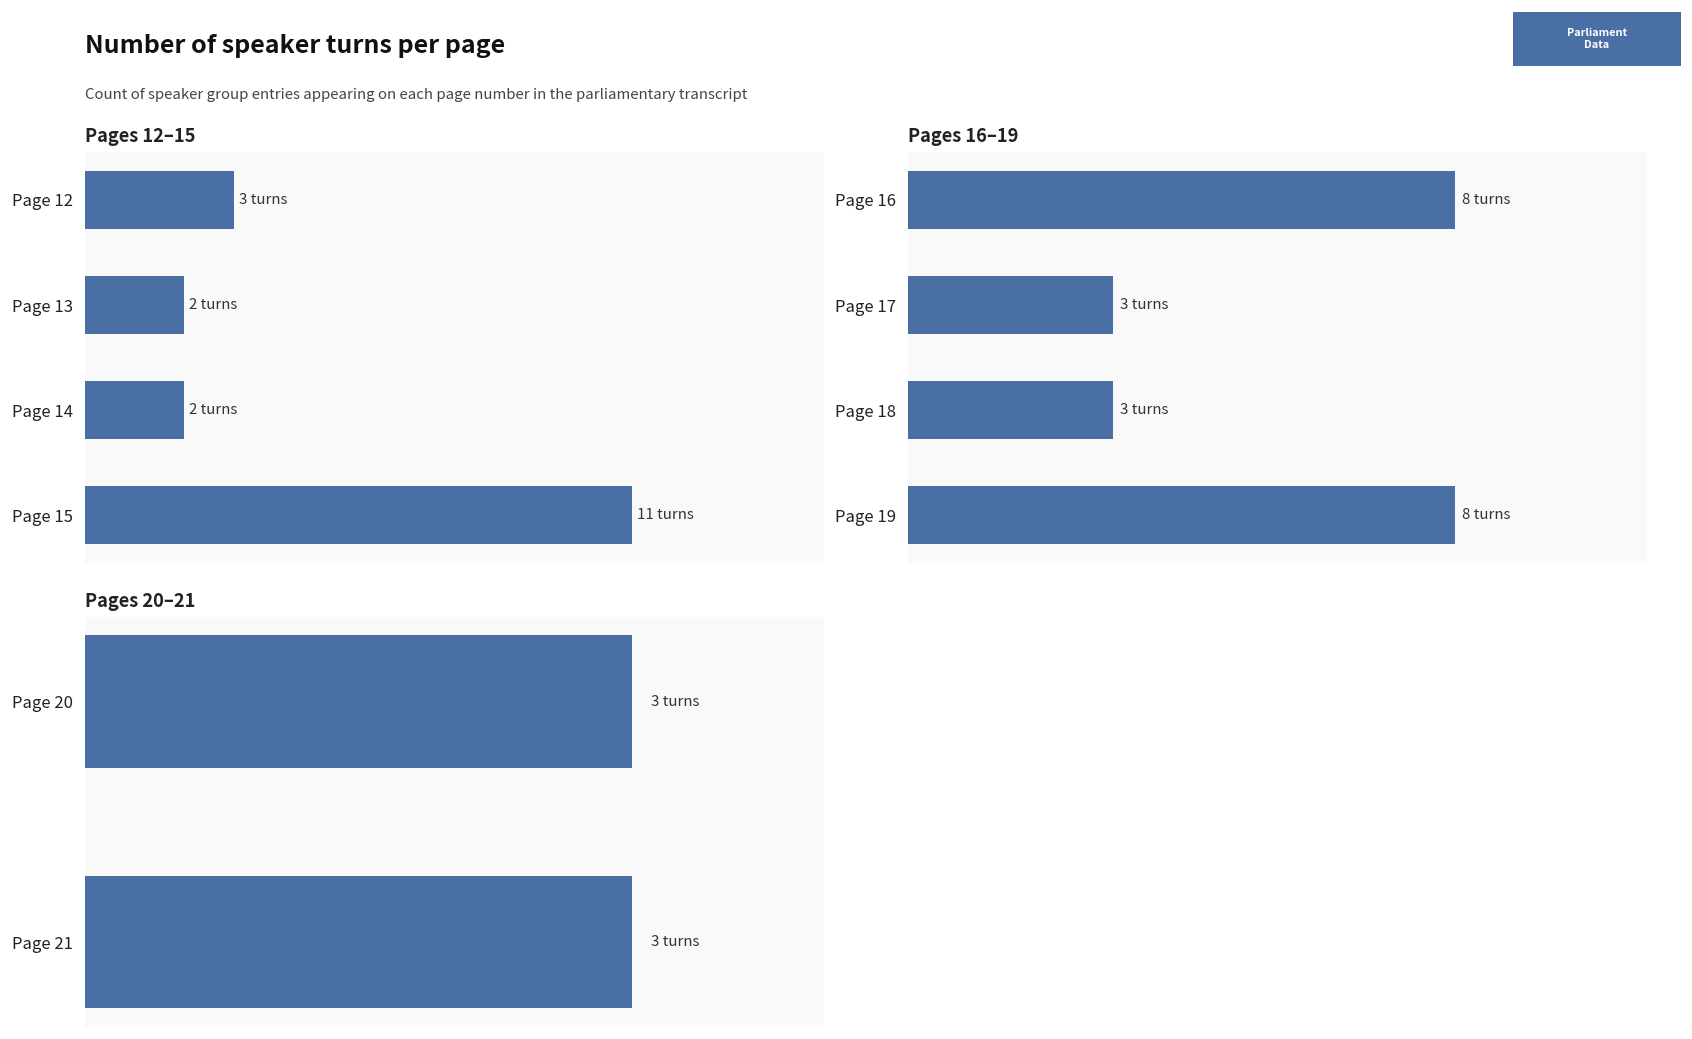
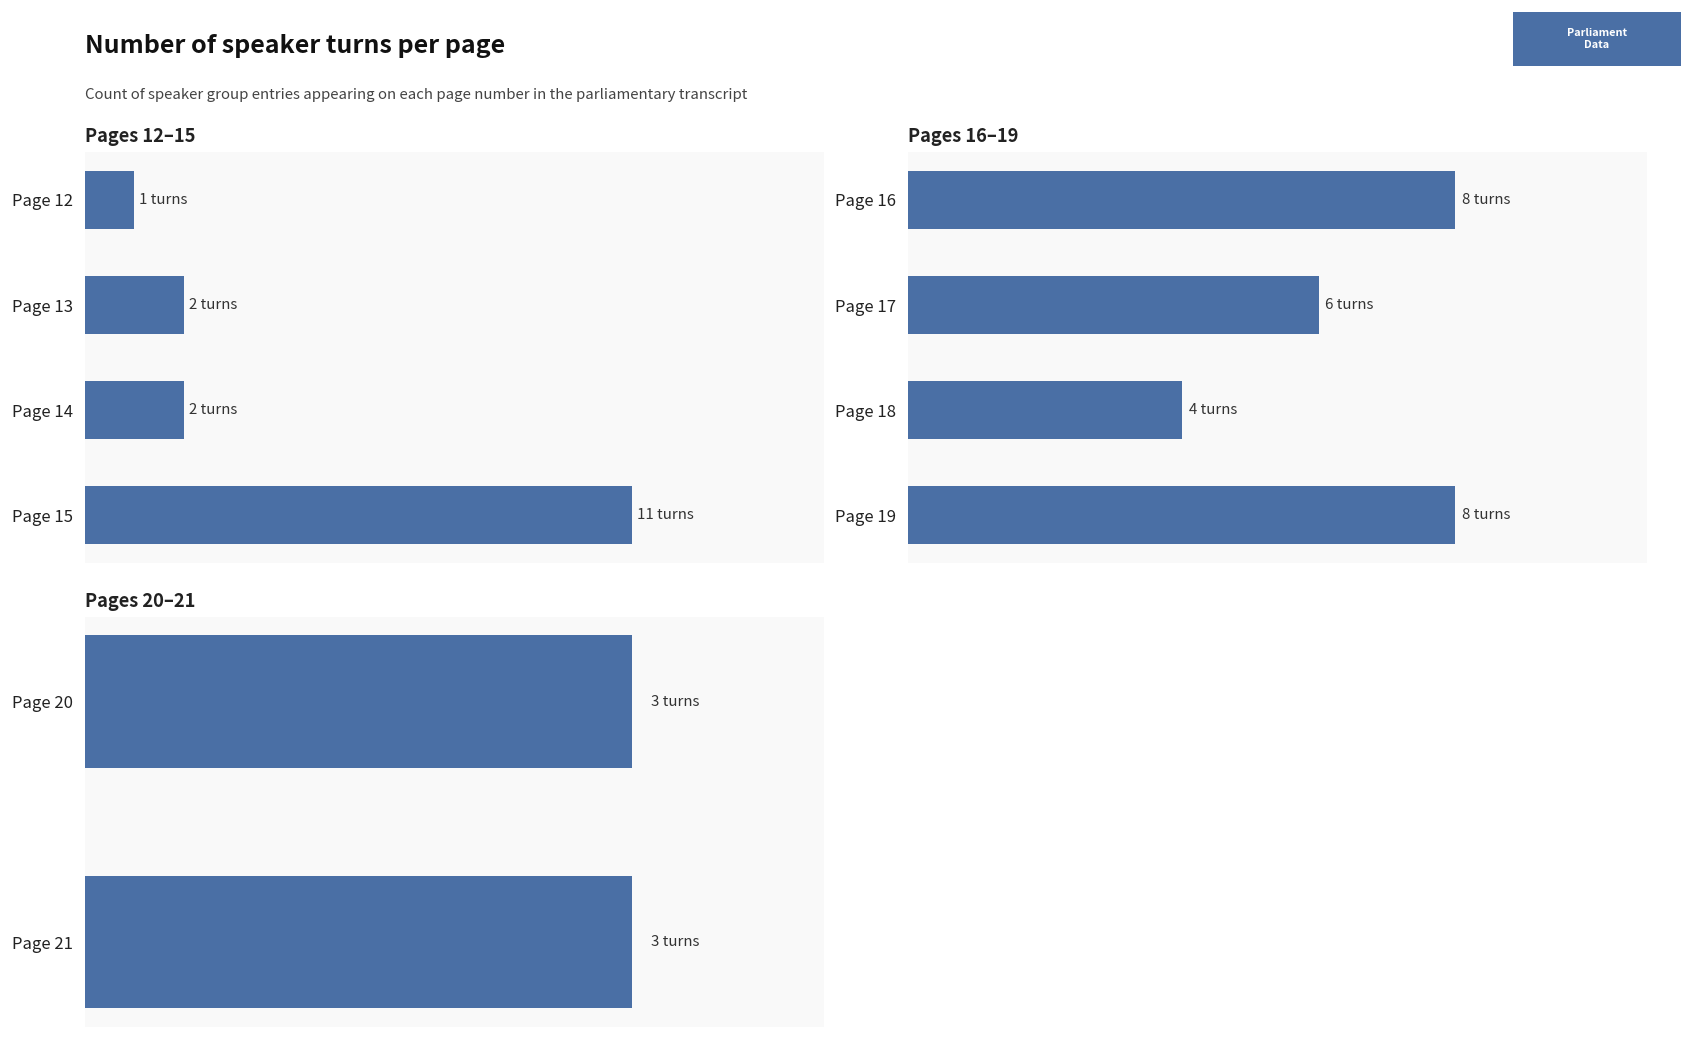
Pages 12–15, Page 12: 3 -> 1
Pages 16–19, Page 17: 3 -> 6
Pages 16–19, Page 18: 3 -> 4
